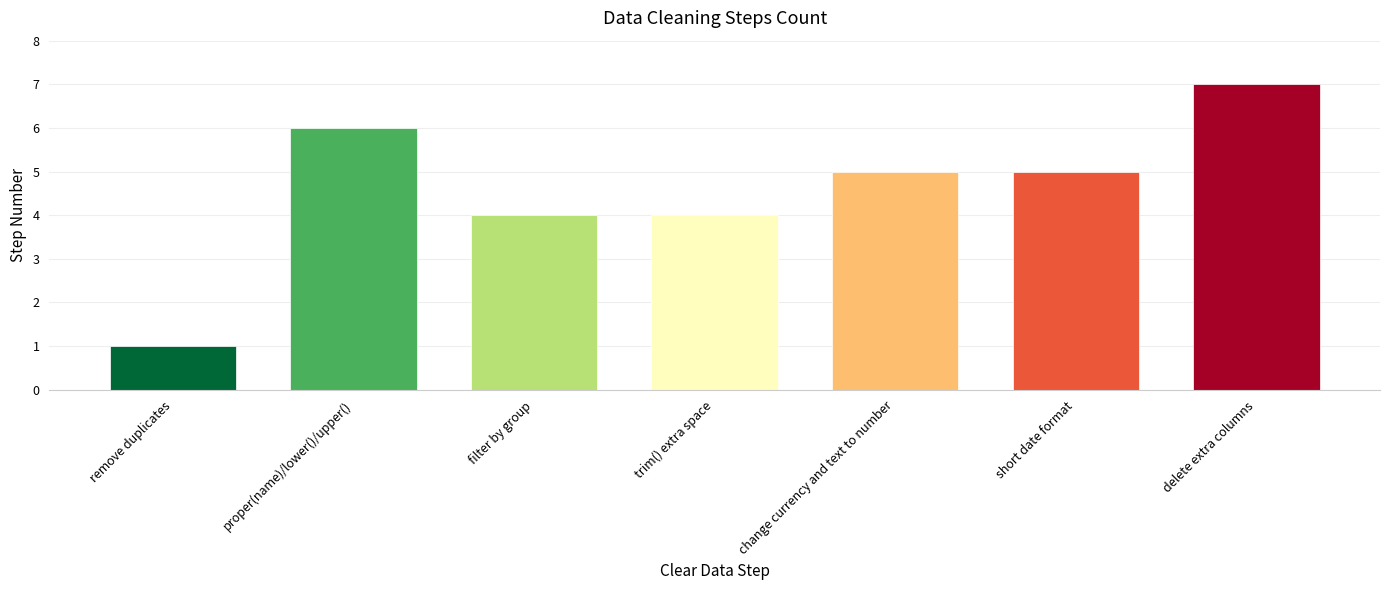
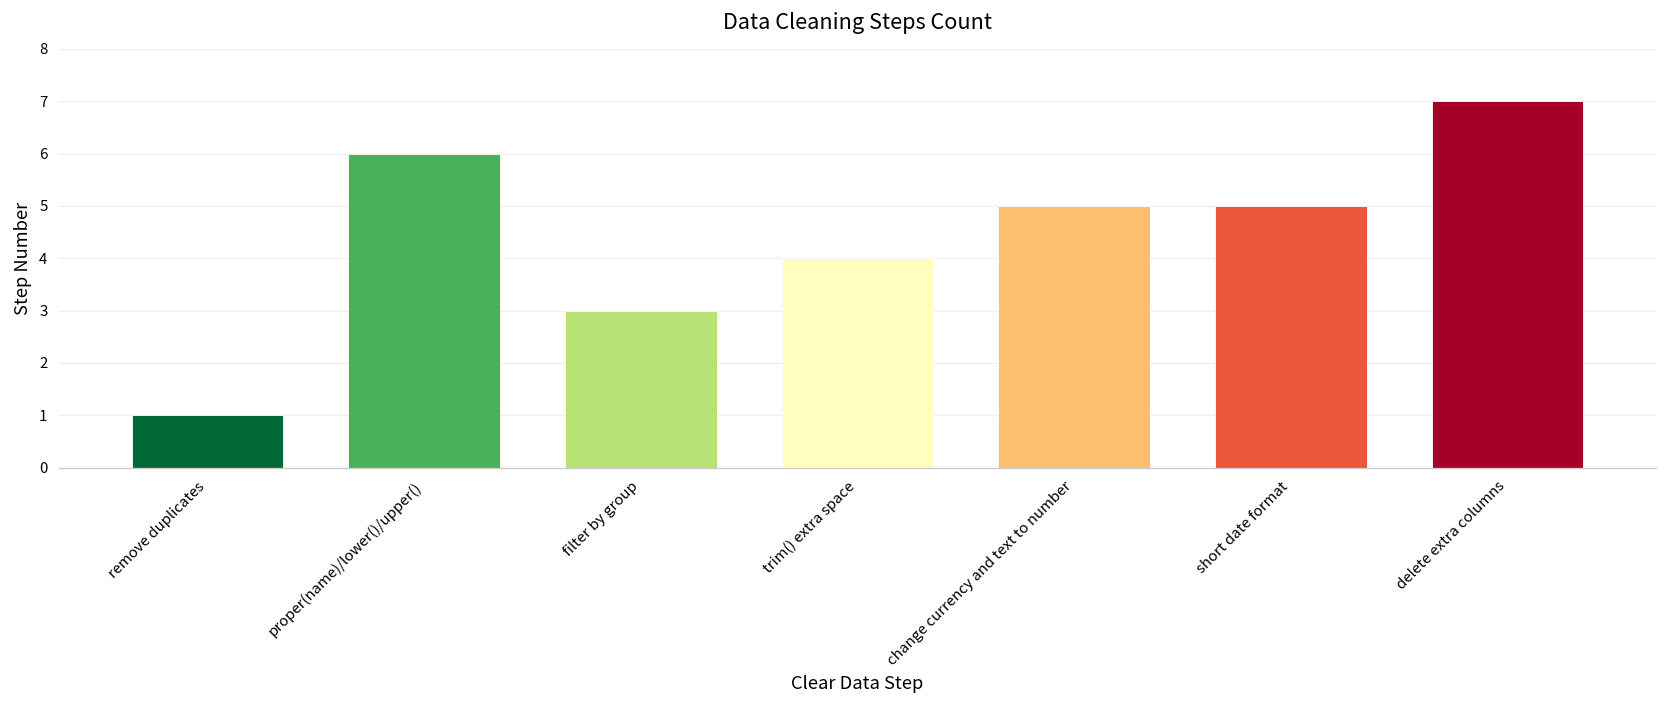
filter by group: 4 -> 3
